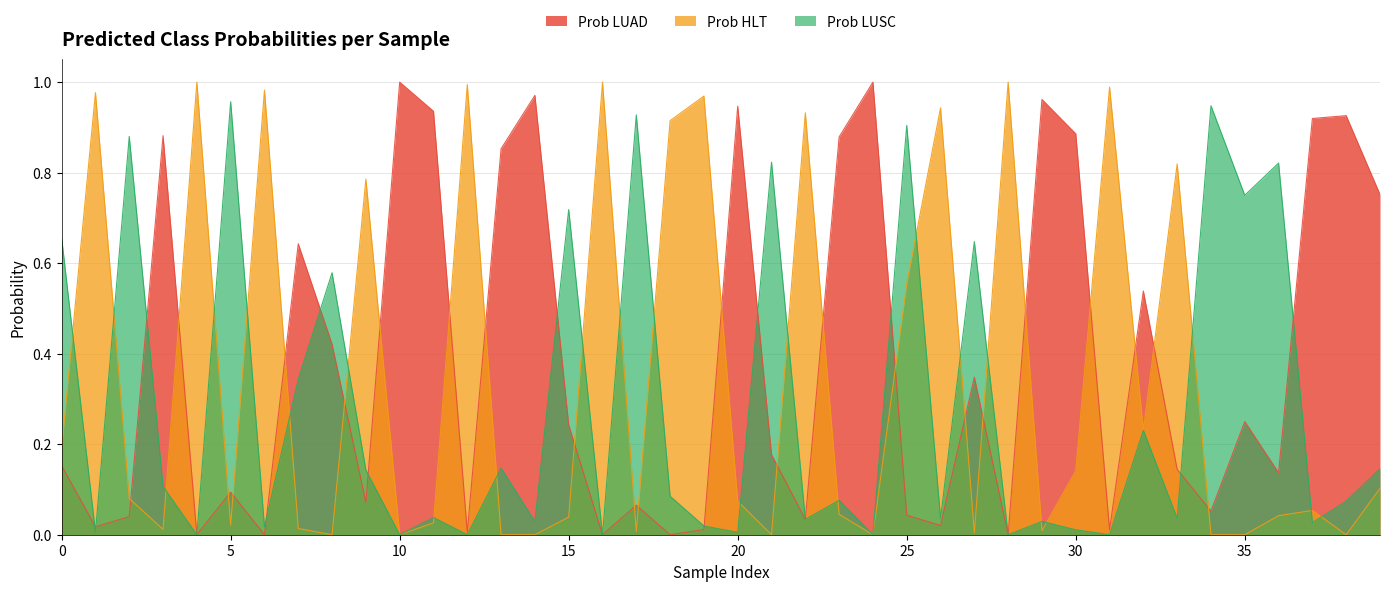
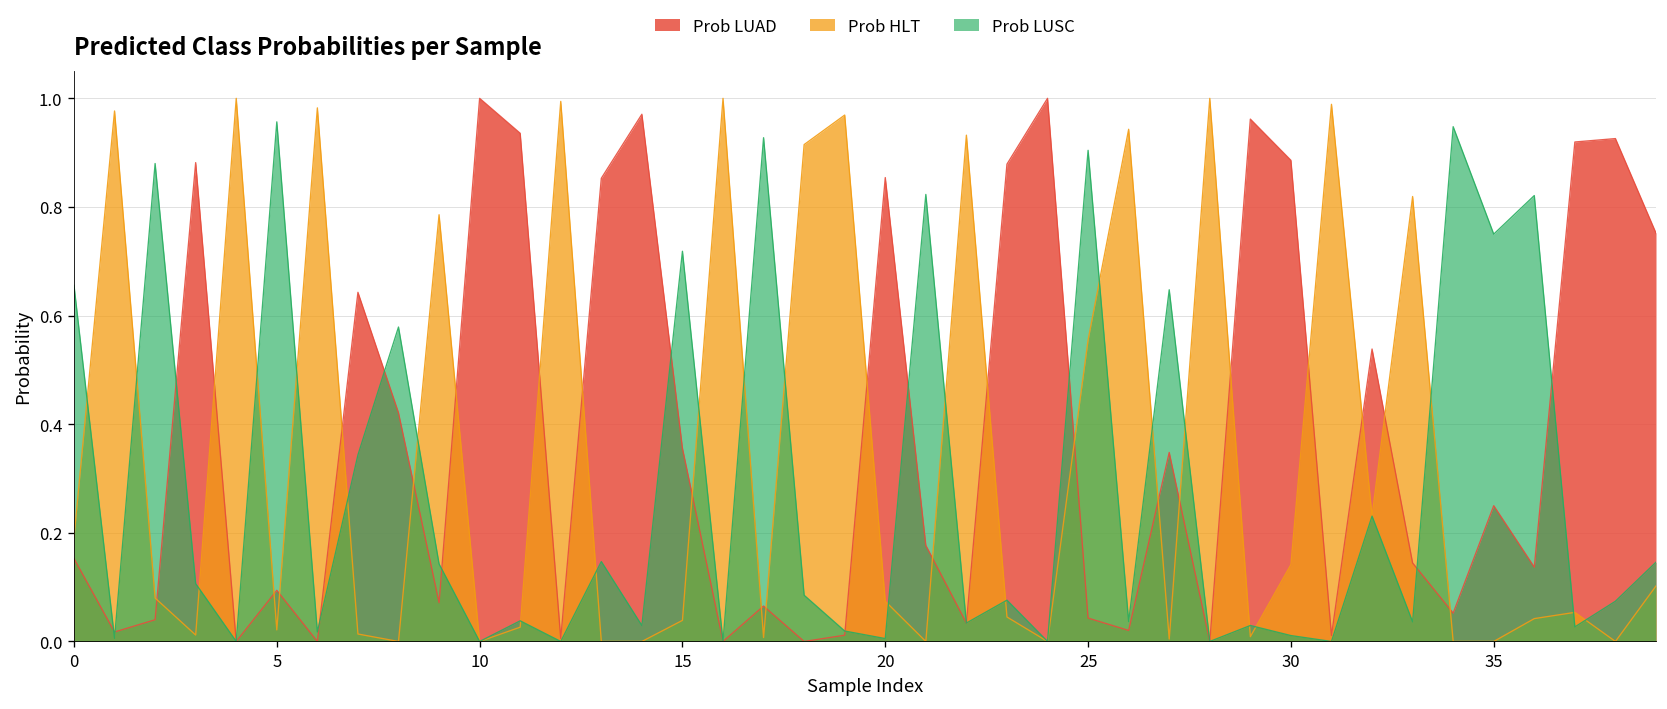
Prob LUAD, 15: 0.24 -> 0.36
Prob LUAD, 20: 0.95 -> 0.85
